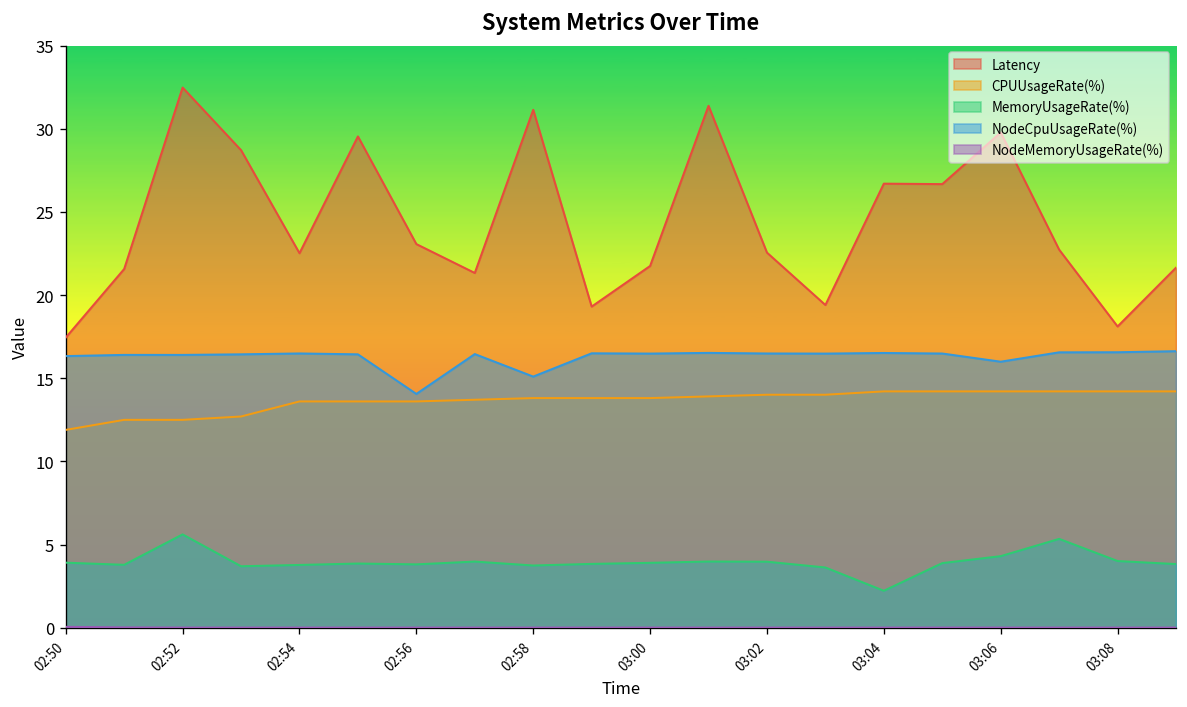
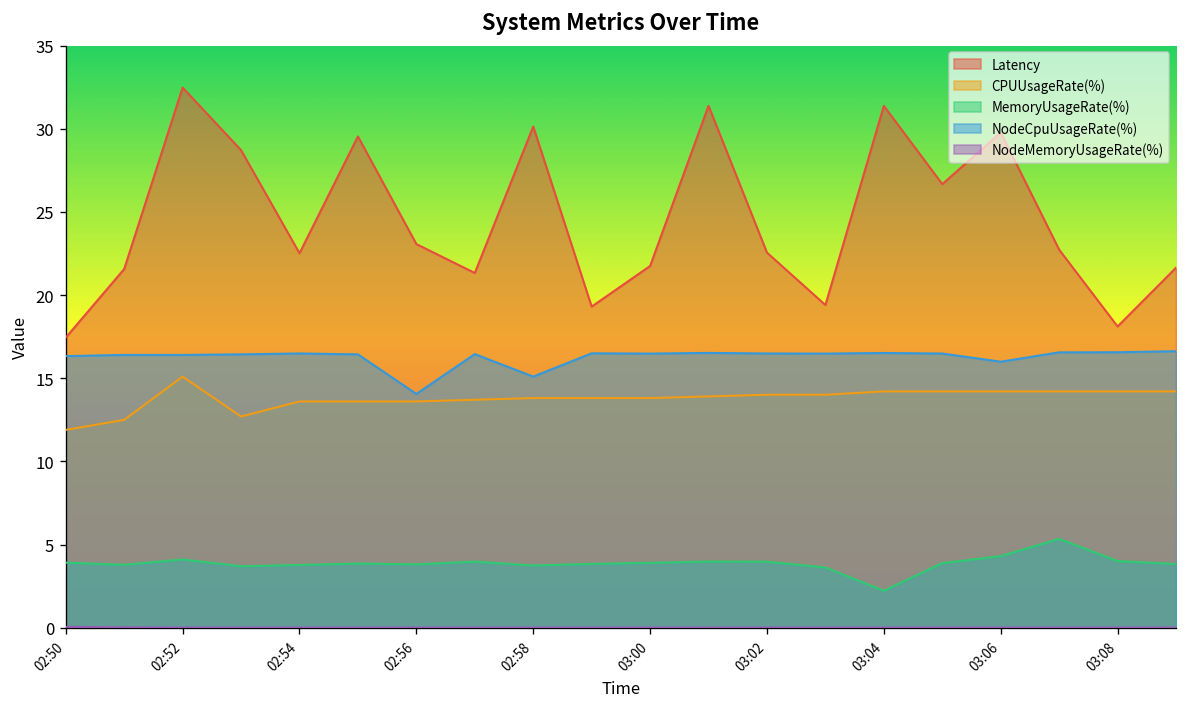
CPUUsageRate(%), 02:52: 12.5 -> 15.1
MemoryUsageRate(%), 02:52: 5.6 -> 4.1
Latency, 02:58: 31.1 -> 30.1
Latency, 03:04: 26.7 -> 31.4
